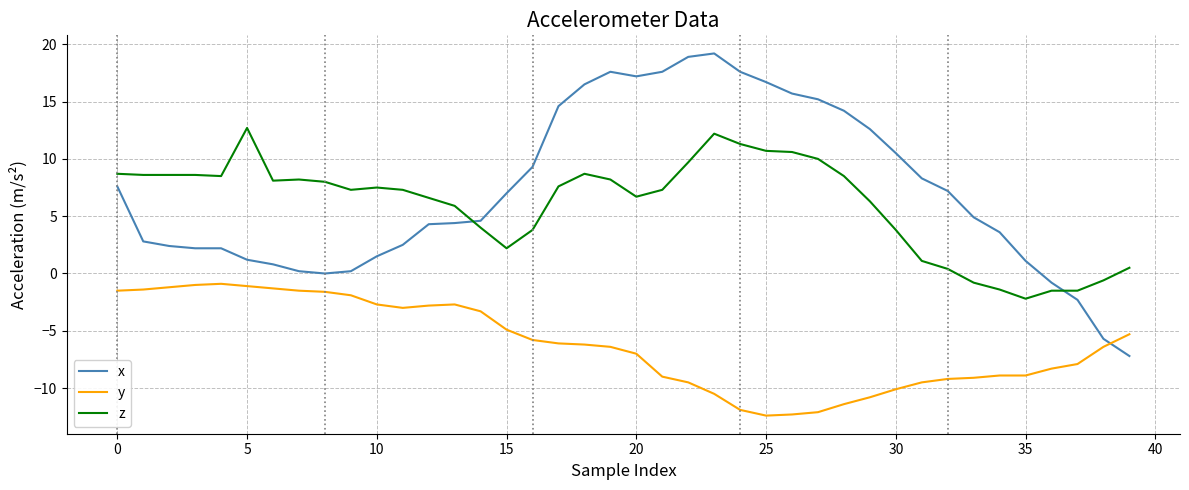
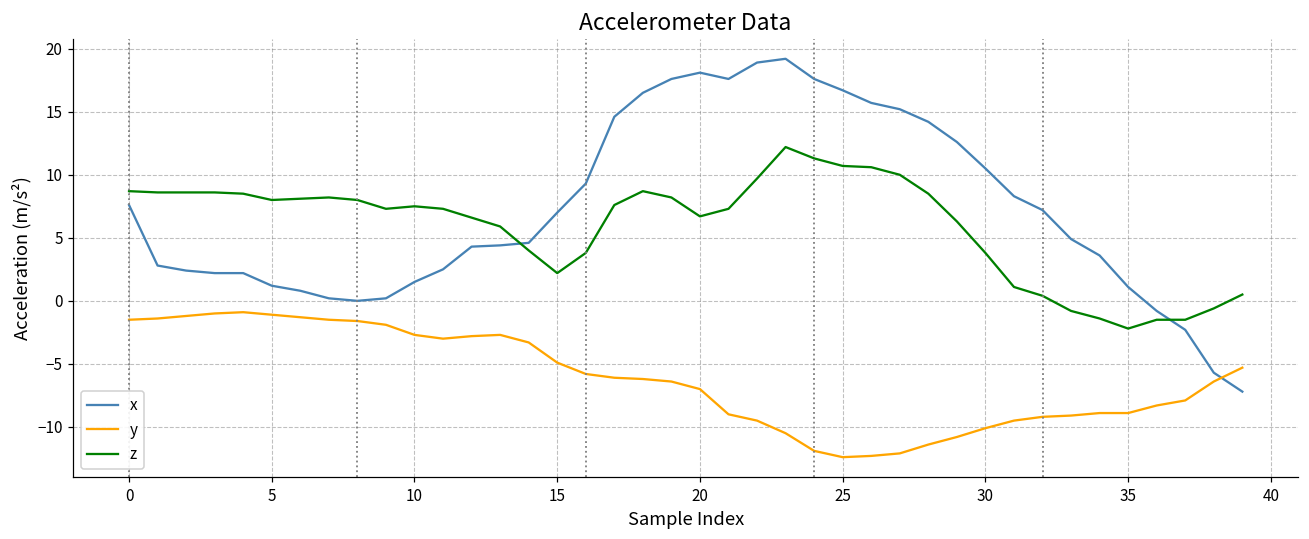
z, 5: 12.7 -> 8.0
x, 20: 17.2 -> 18.1
